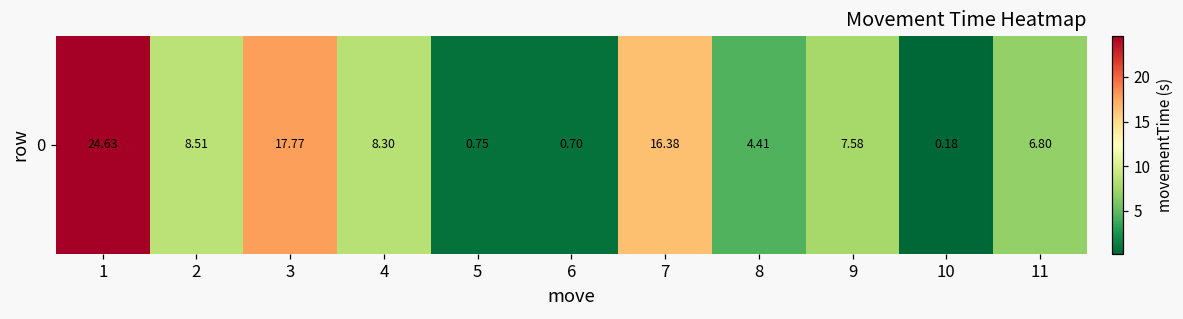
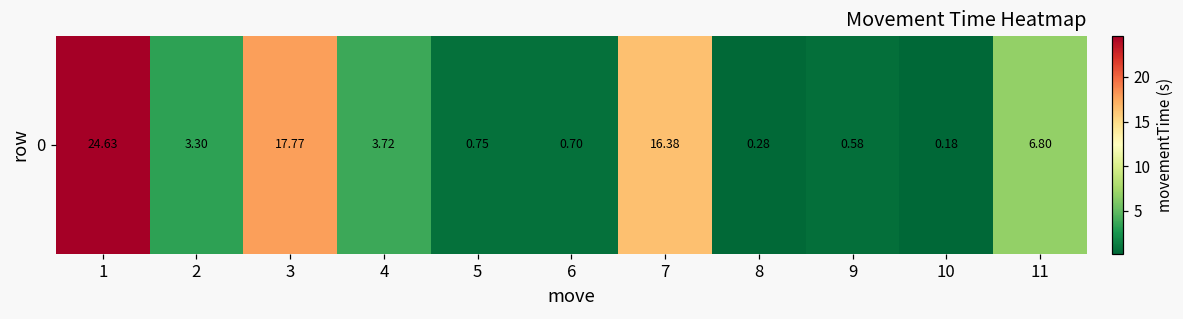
0, 2: 8.51 -> 3.30
0, 4: 8.30 -> 3.72
0, 8: 4.41 -> 0.28
0, 9: 7.58 -> 0.58
